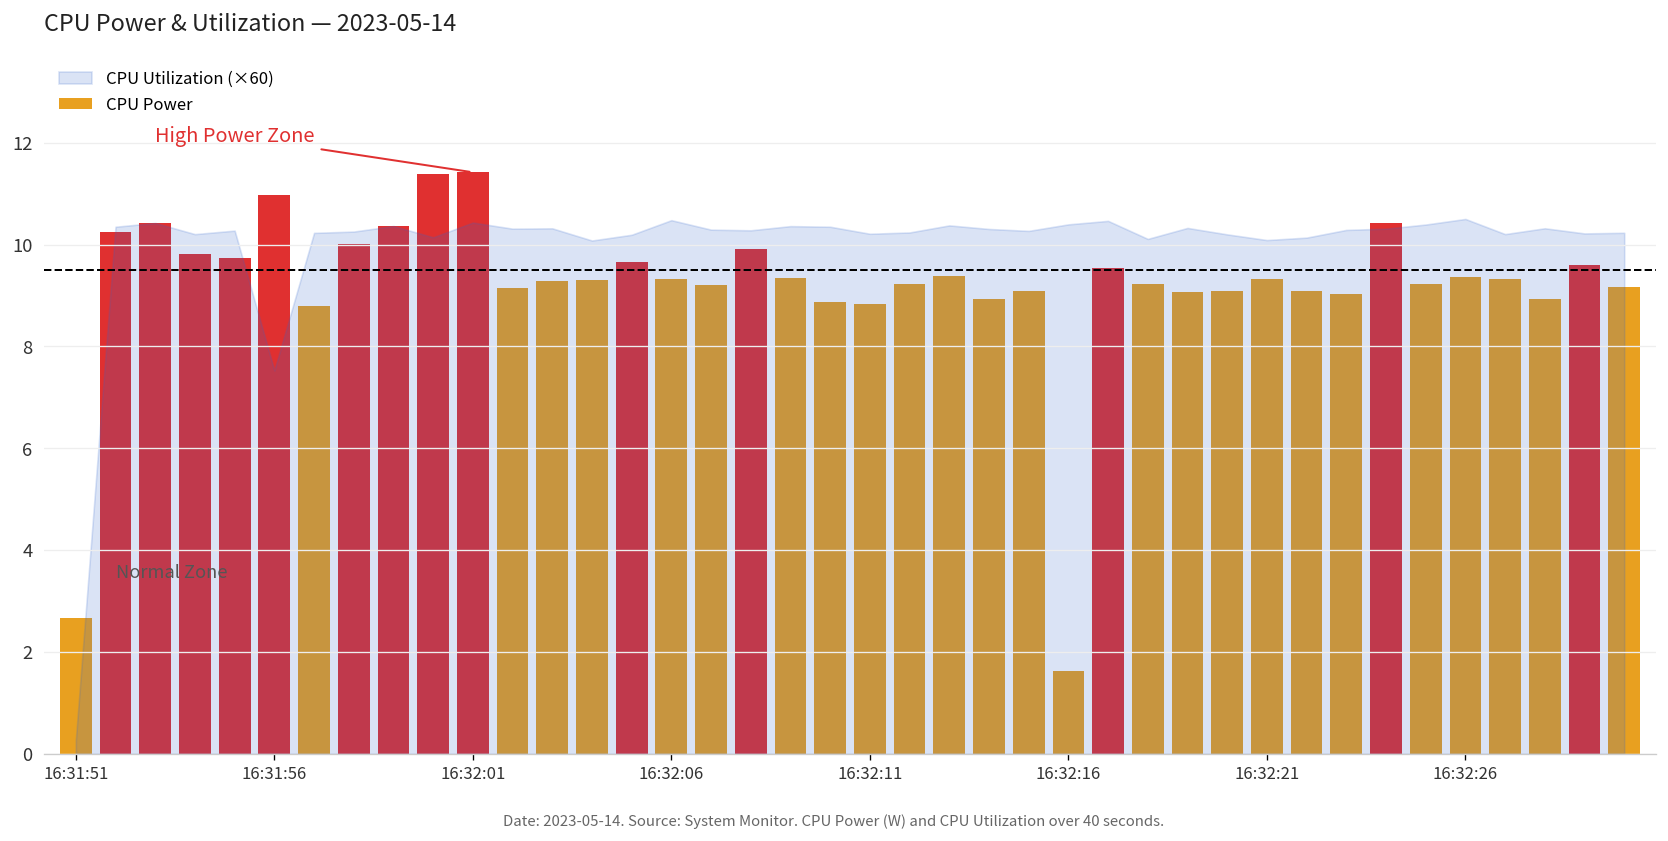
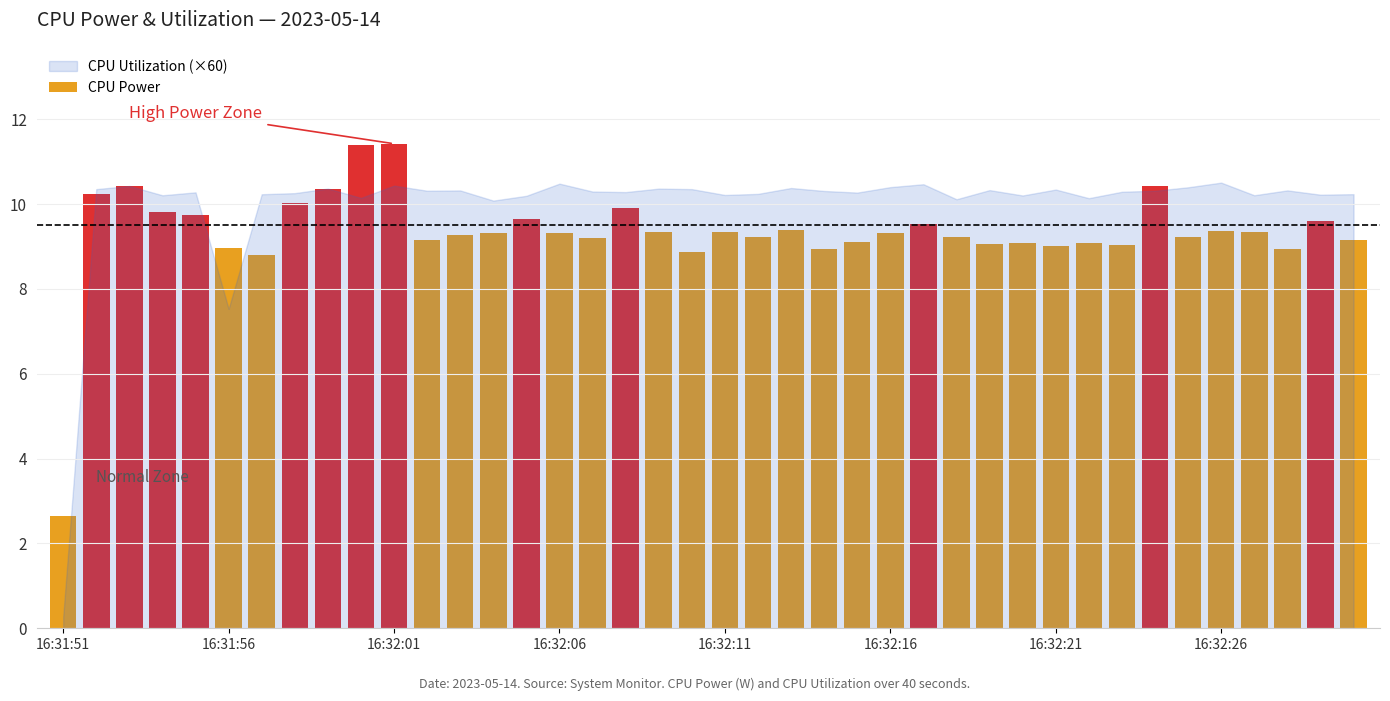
CPU Power, 16:31:56: 11.0 -> 9.0
CPU Power, 16:32:11: 8.8 -> 9.3
CPU Power, 16:32:16: 1.6 -> 9.3
CPU Power, 16:32:21: 9.3 -> 9.0
CPU Utilization (×60), 16:32:21: 10.1 -> 10.3
